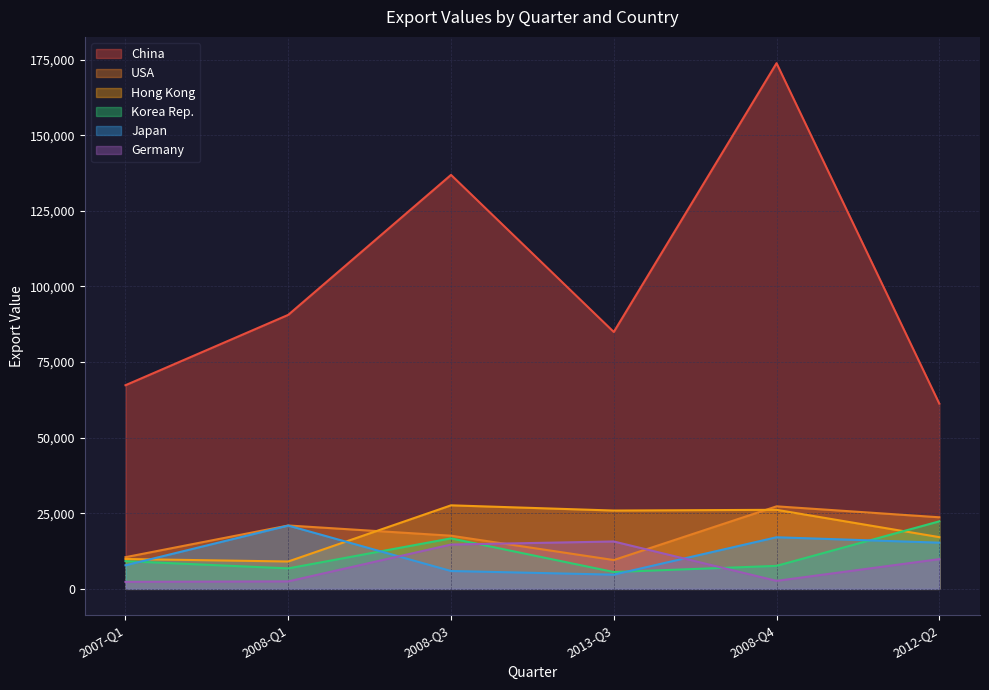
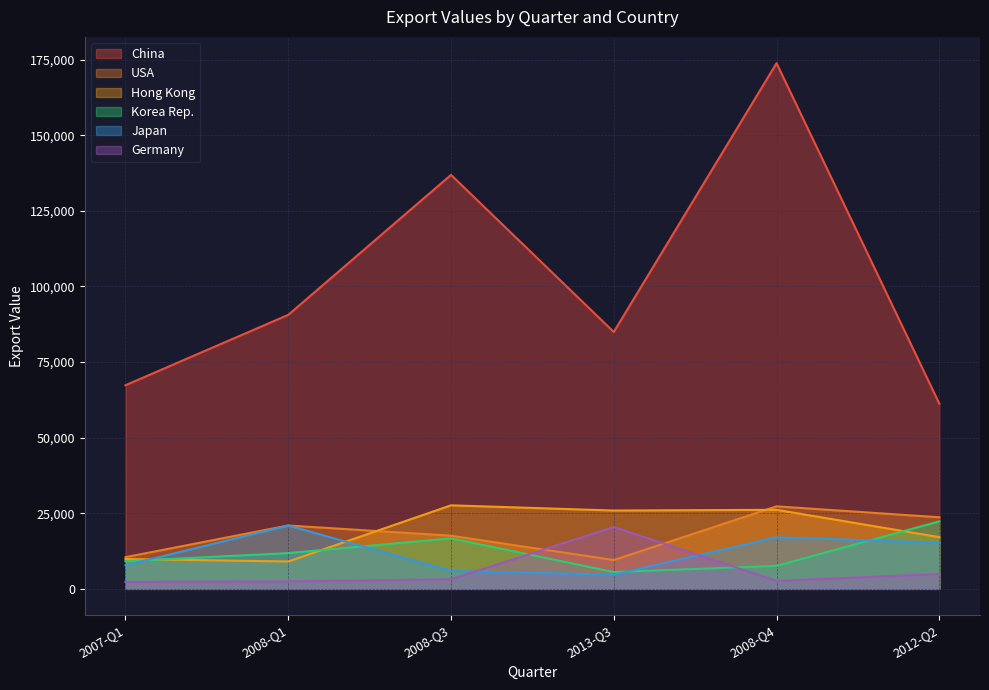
Korea Rep., 2008-Q1: 7,000 -> 12,000
Germany, 2008-Q3: 15,000 -> 3,000
Germany, 2013-Q3: 16,000 -> 20,000
Germany, 2012-Q2: 10,000 -> 5,000
